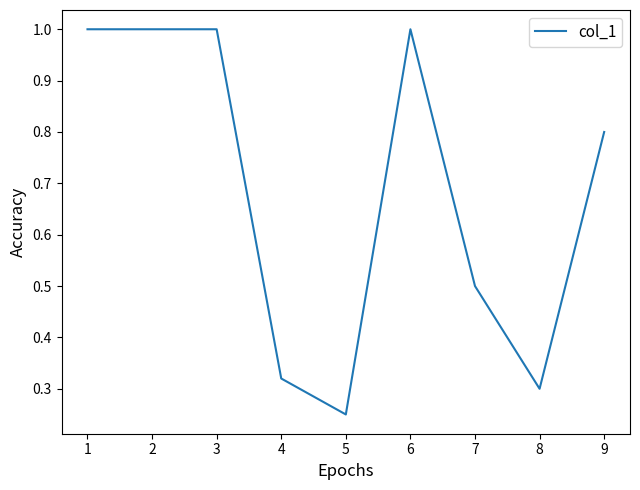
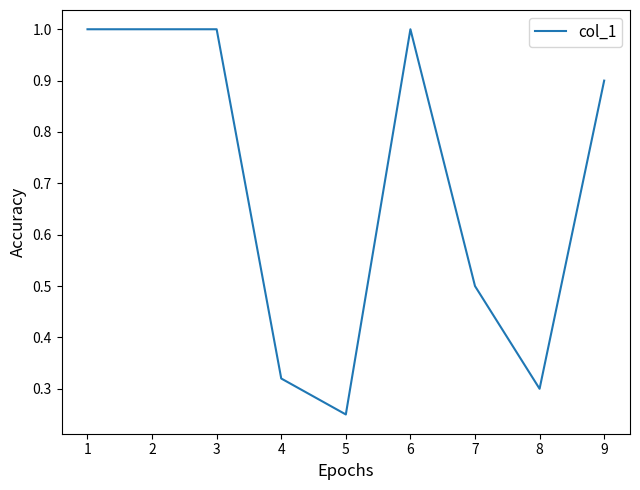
9: 0.8 -> 0.9
